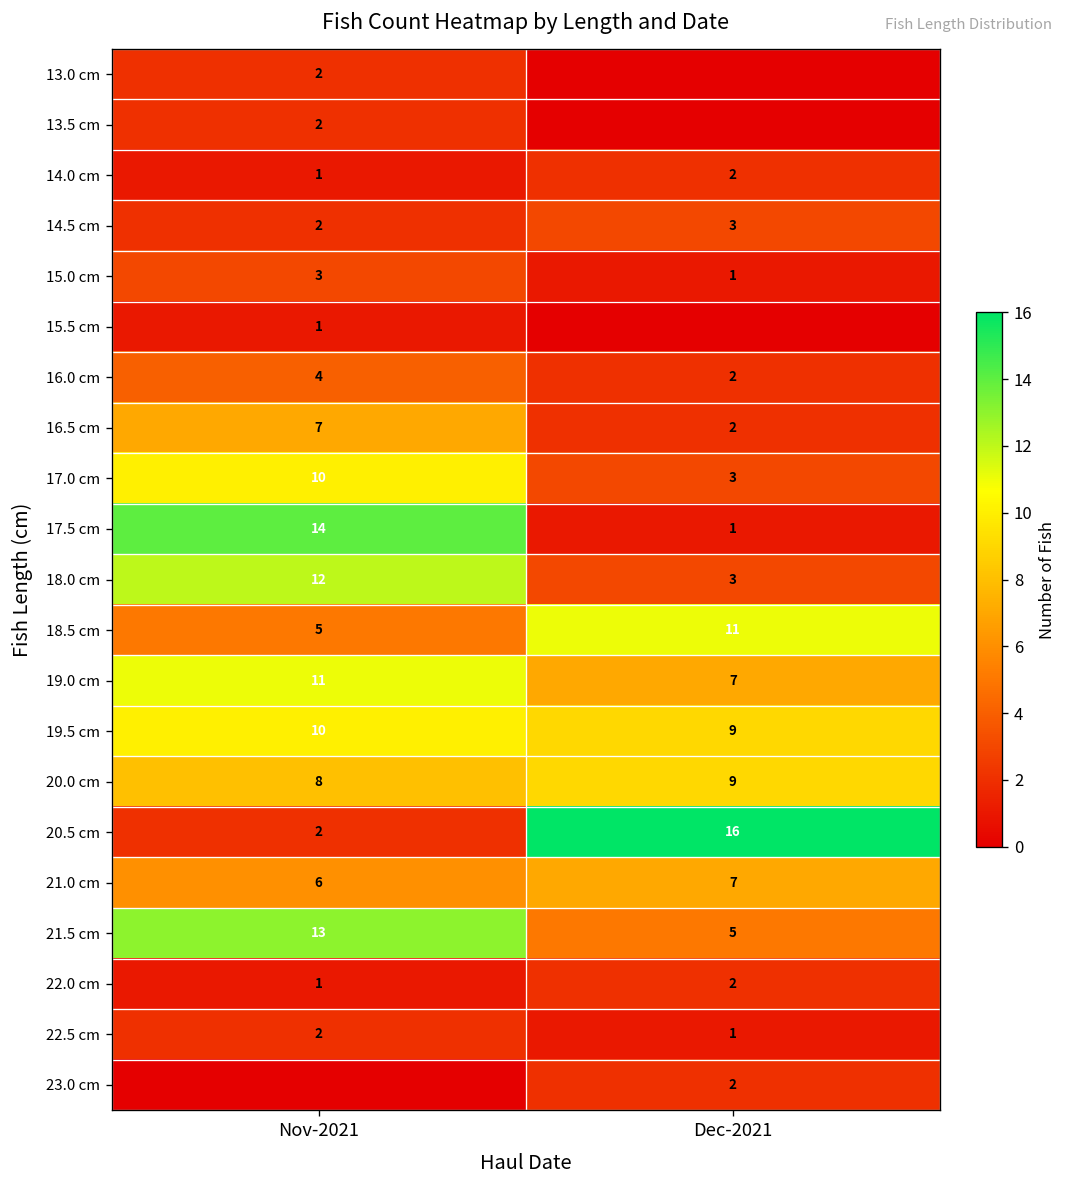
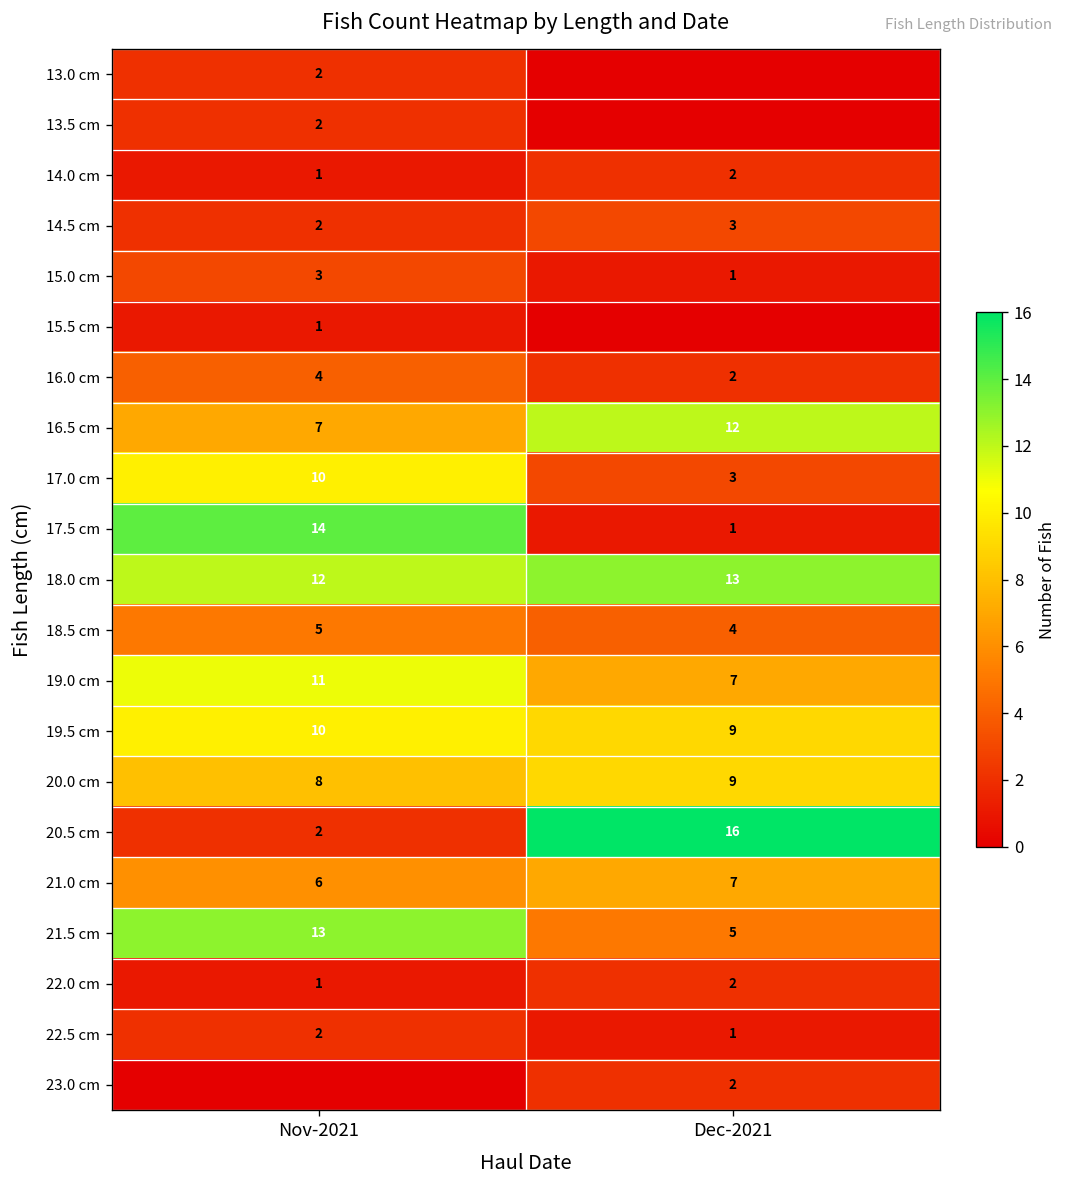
16.5 cm, Dec-2021: 2 -> 12
18.0 cm, Dec-2021: 3 -> 13
18.5 cm, Dec-2021: 11 -> 4
